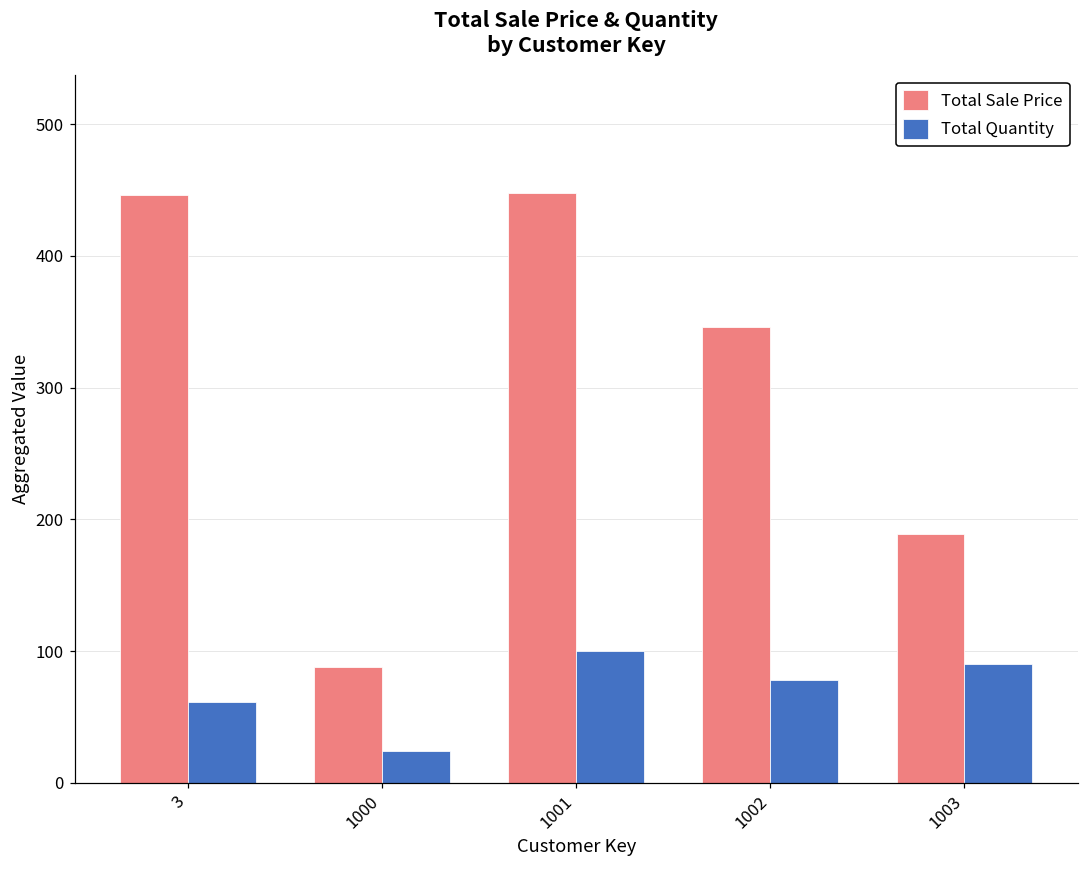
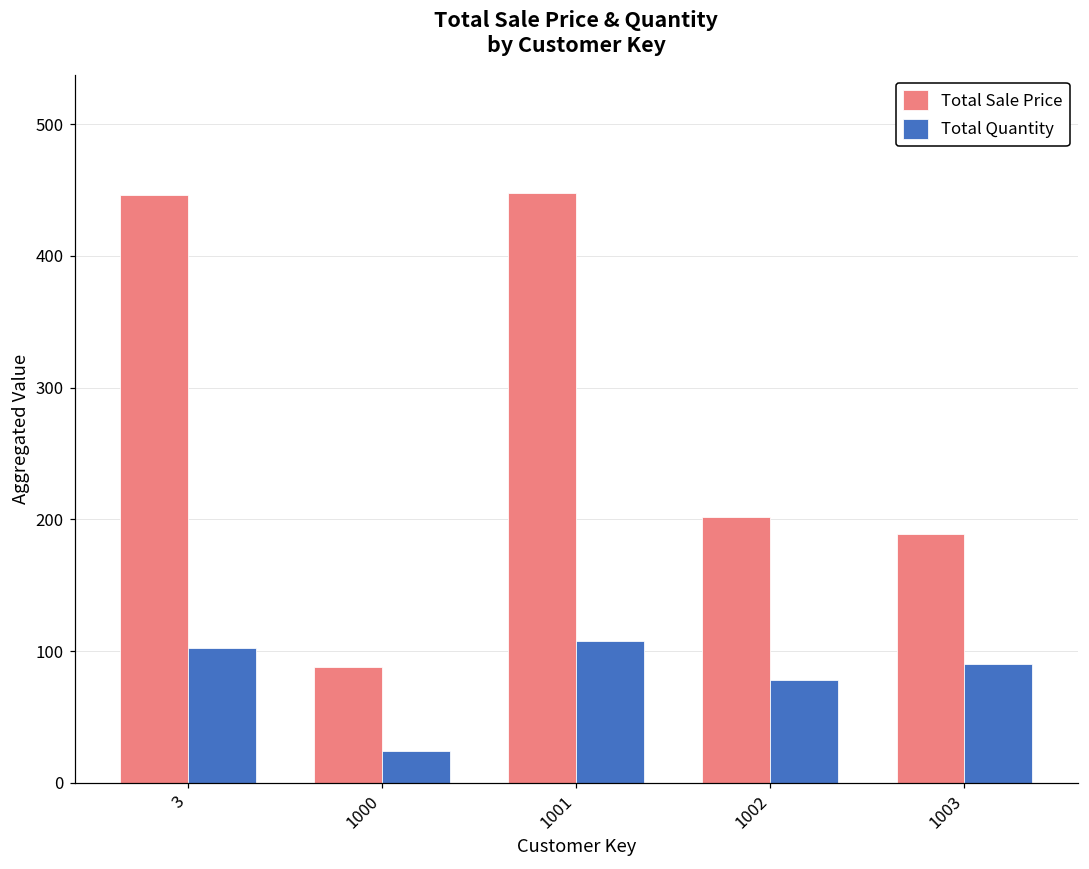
Total Quantity, 3: 61 -> 102
Total Quantity, 1001: 100 -> 108
Total Sale Price, 1002: 346 -> 202
